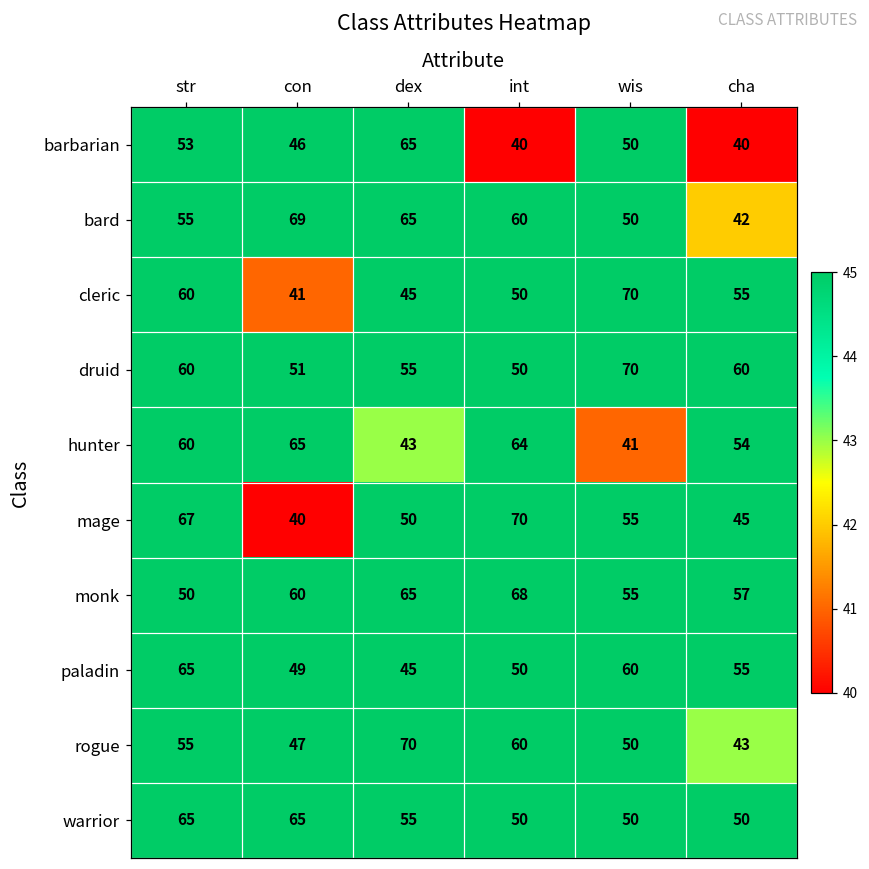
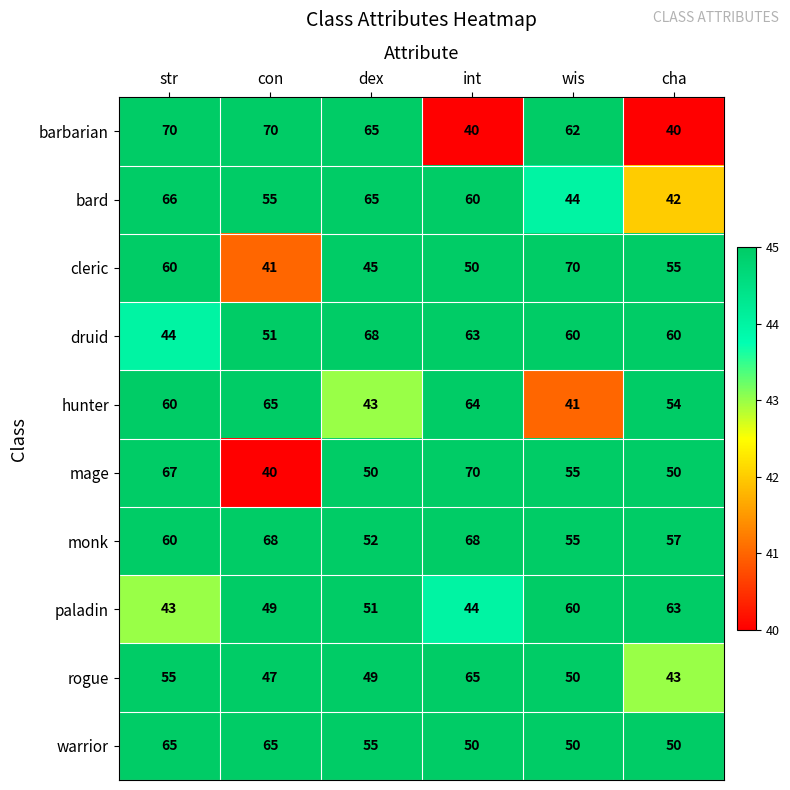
barbarian, str: 53 -> 70
barbarian, con: 46 -> 70
barbarian, wis: 50 -> 62
bard, str: 55 -> 66
bard, con: 69 -> 55
bard, wis: 50 -> 44
druid, str: 60 -> 44
druid, dex: 55 -> 68
druid, int: 50 -> 63
druid, wis: 70 -> 60
mage, cha: 45 -> 50
monk, str: 50 -> 60
monk, con: 60 -> 68
monk, dex: 65 -> 52
paladin, str: 65 -> 43
paladin, dex: 45 -> 51
paladin, int: 50 -> 44
paladin, cha: 55 -> 63
rogue, dex: 70 -> 49
rogue, int: 60 -> 65
